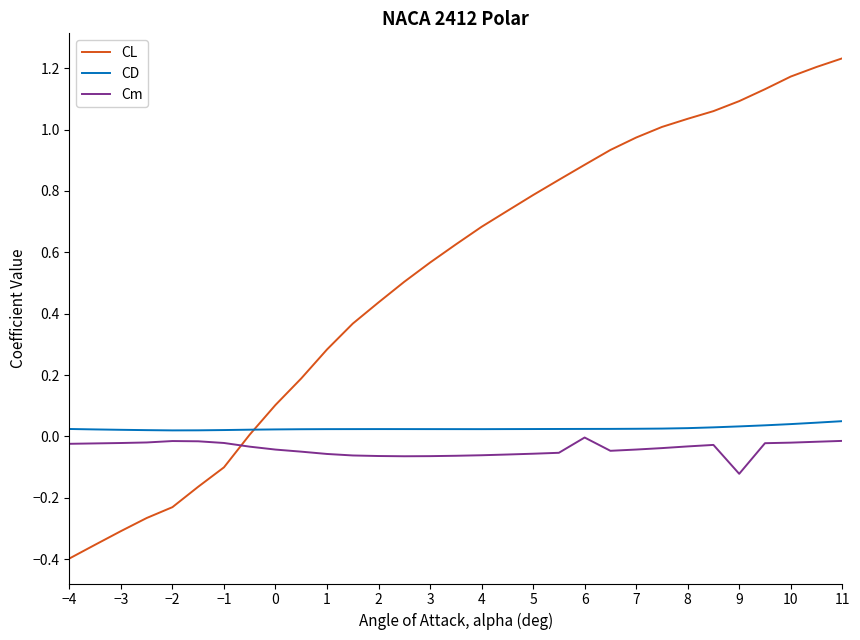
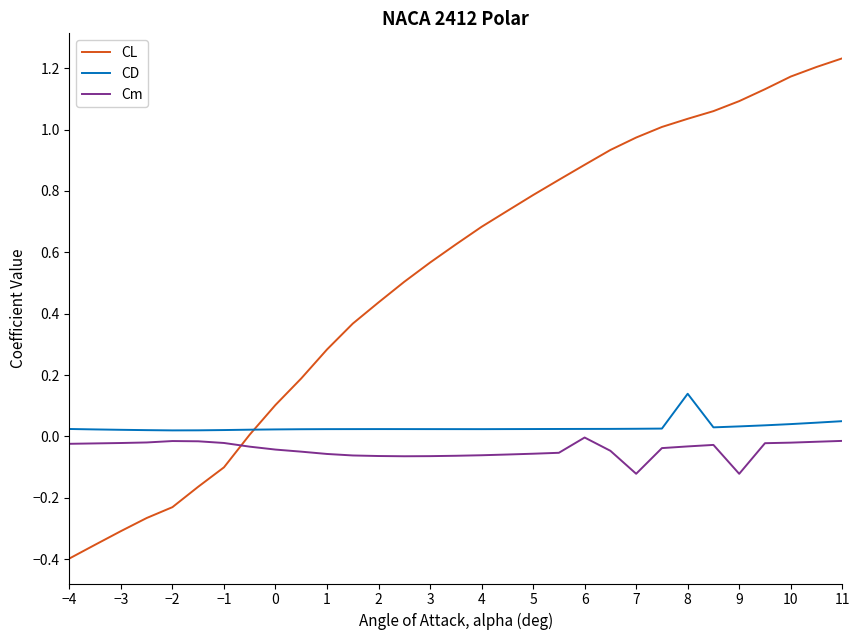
Cm, 7: -0.04 -> -0.12
CD, 8: 0.03 -> 0.14
